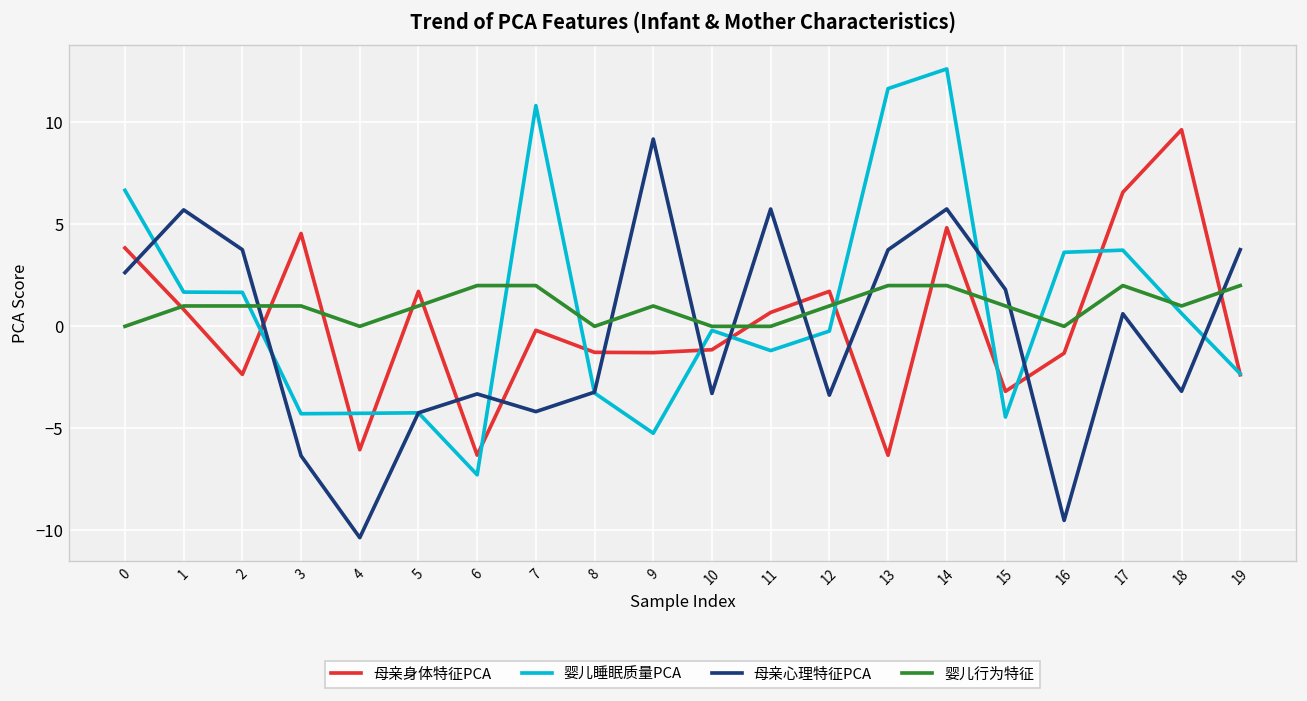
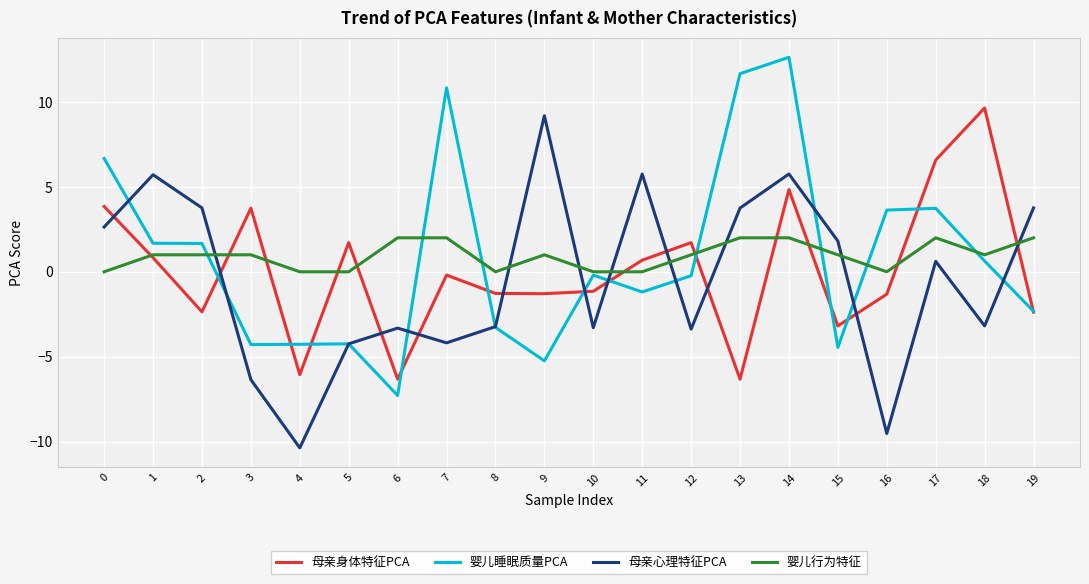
母亲身体特征PCA, 3: 4.6 -> 3.7
婴儿行为特征, 5: 1 -> 0
